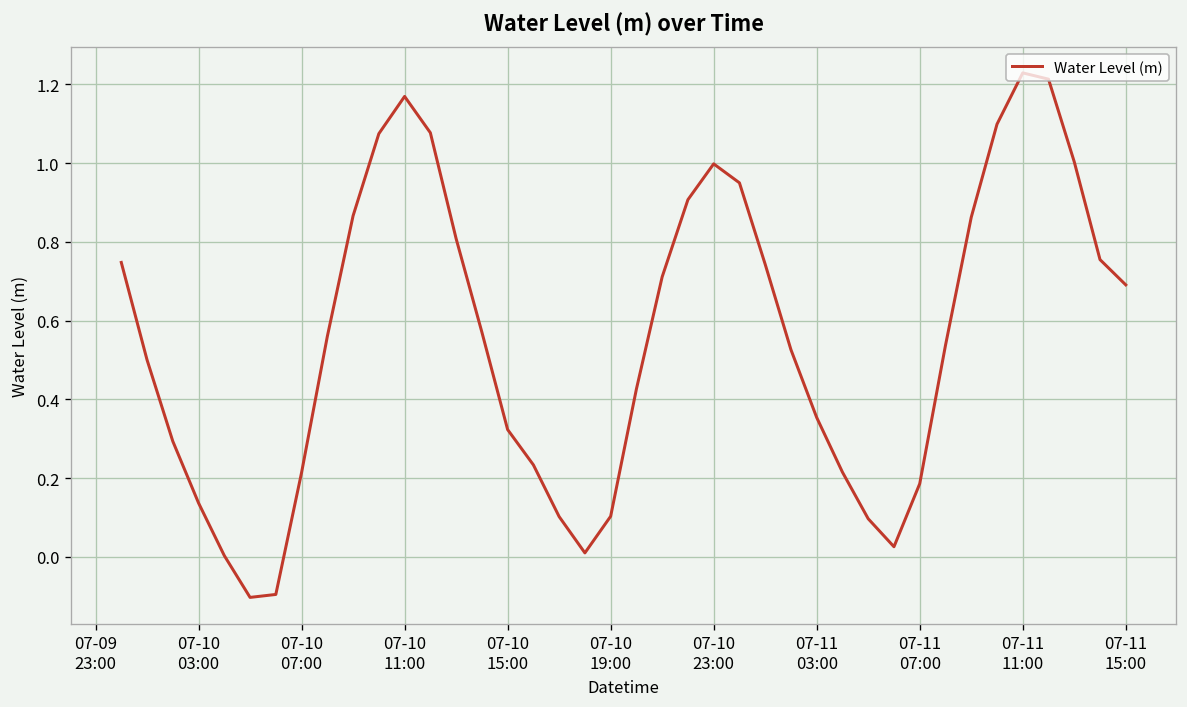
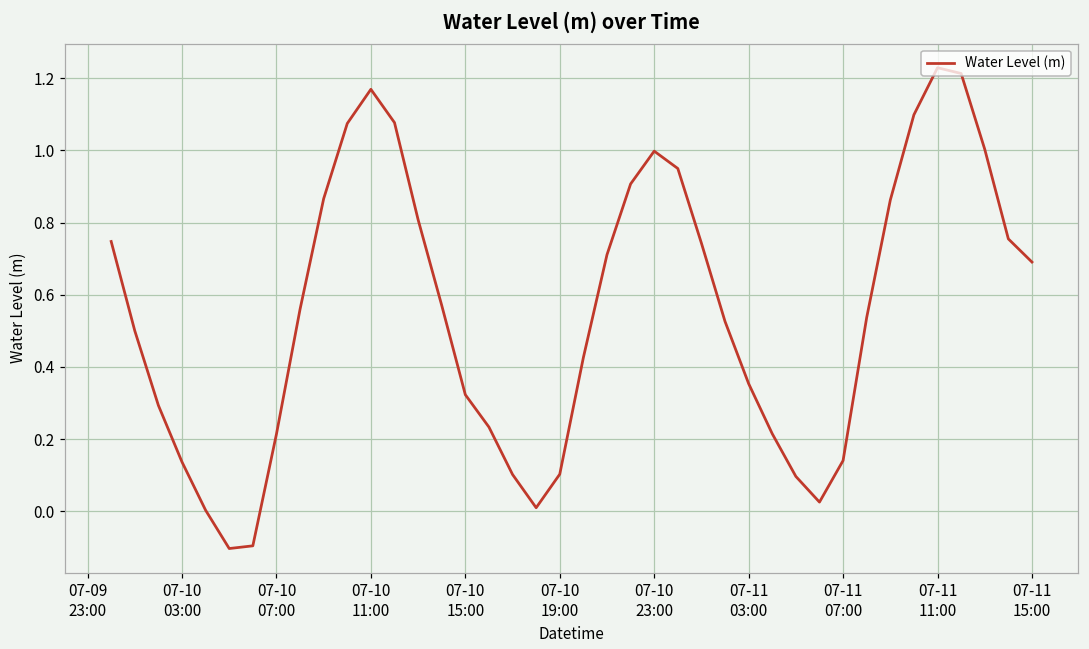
07-11 07:00: 0.19 -> 0.14
